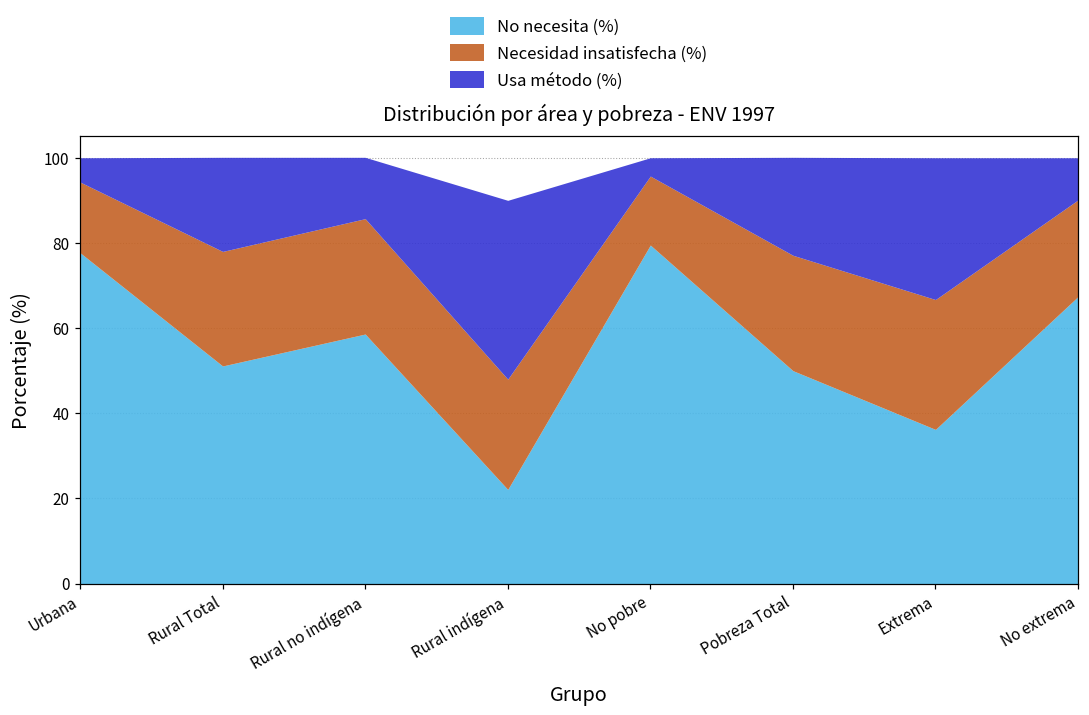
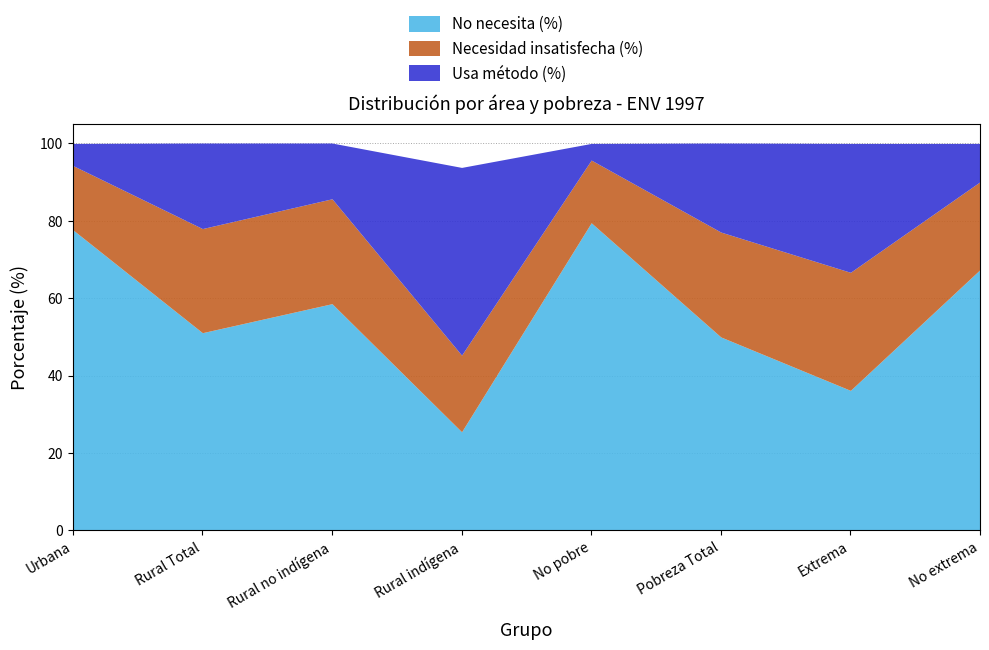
No necesita (%), Rural indígena: 22 -> 26
Necesidad insatisfecha (%), Rural indígena: 26 -> 20
Usa método (%), Rural indígena: 42 -> 49
